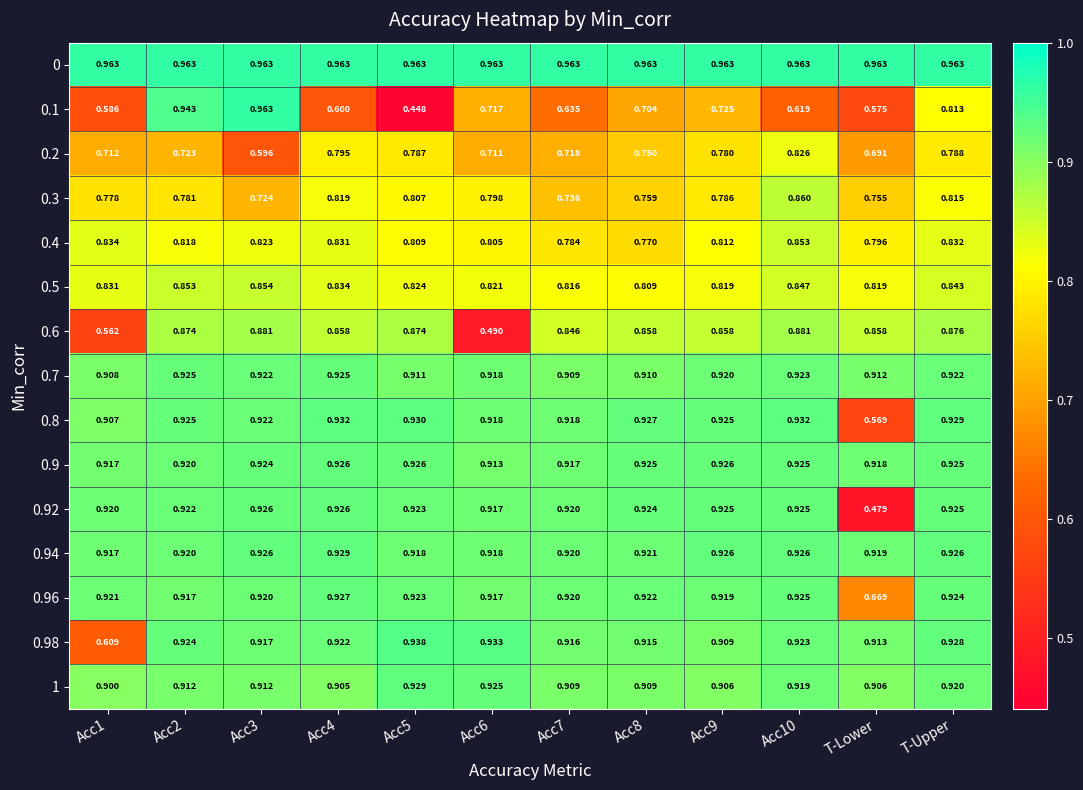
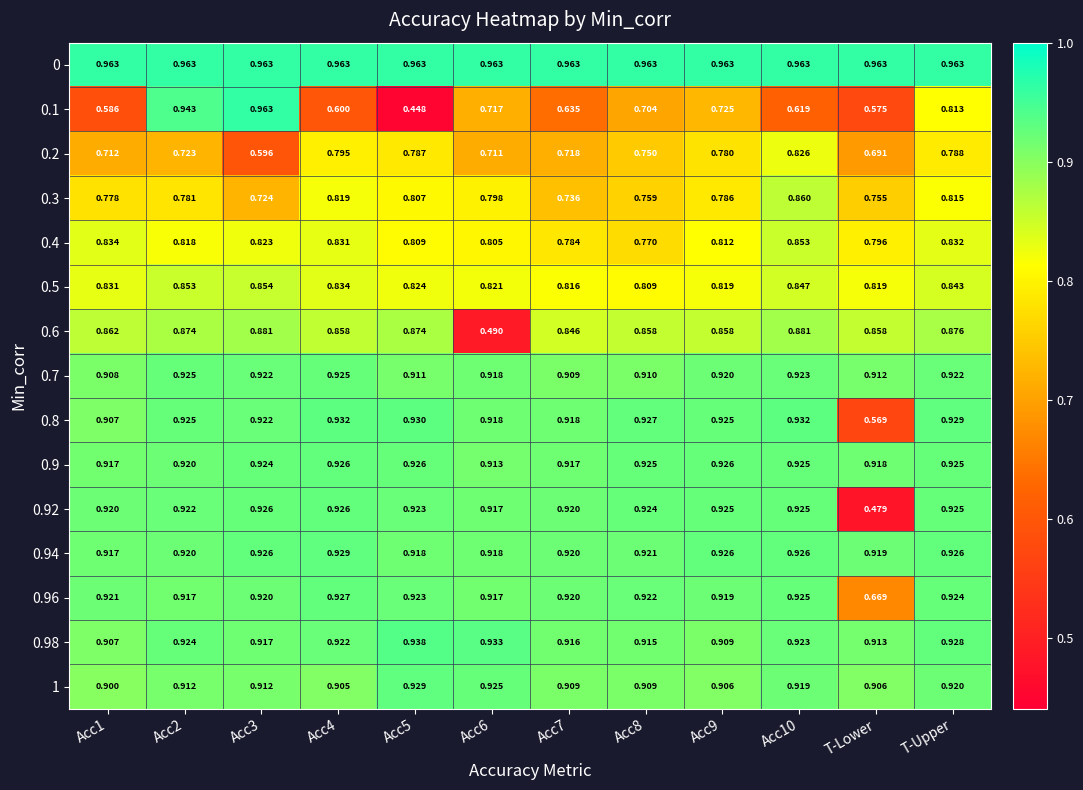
0.6, Acc1: 0.562 -> 0.862
0.98, Acc1: 0.609 -> 0.907
